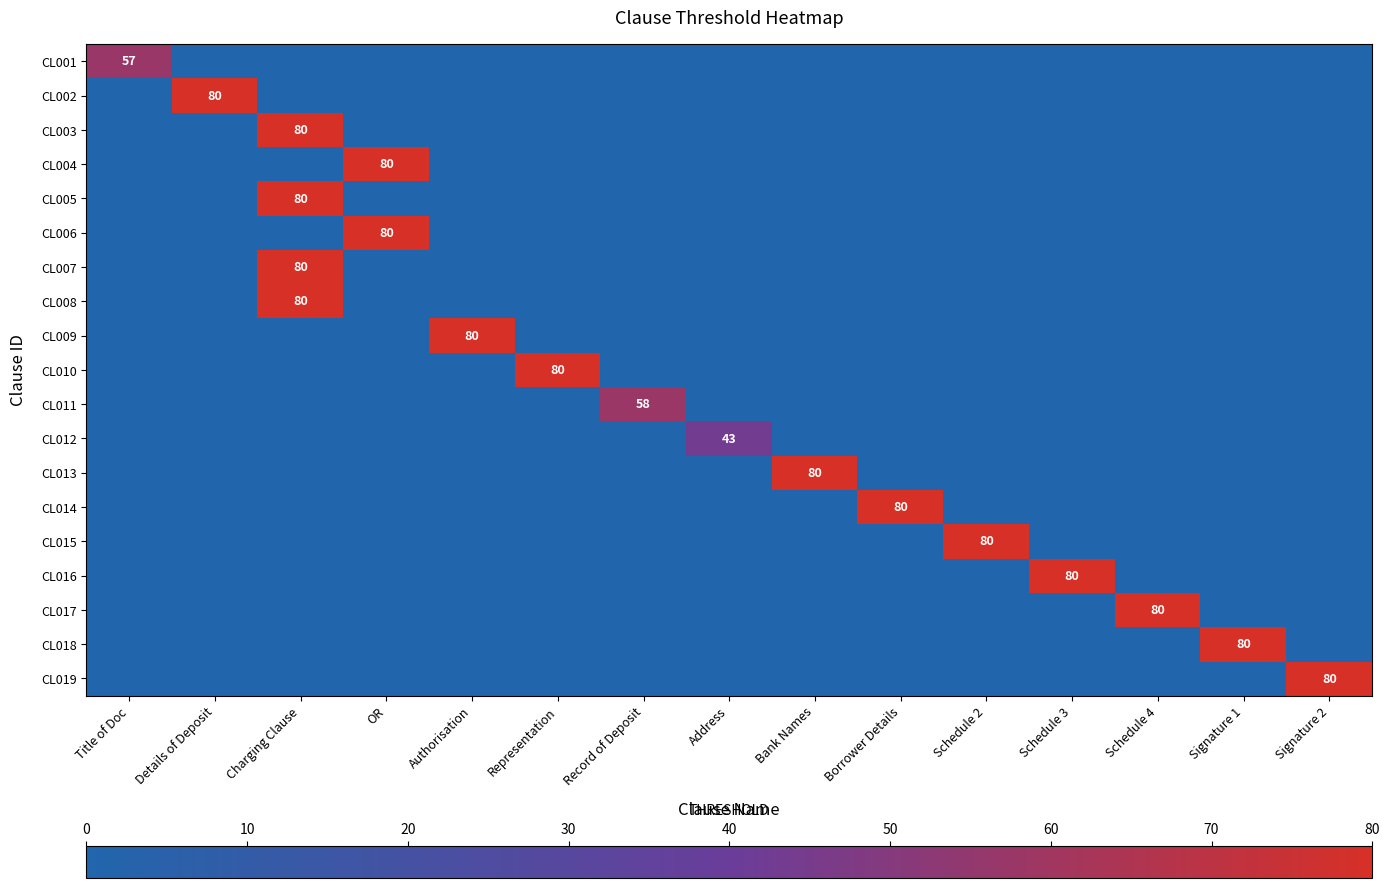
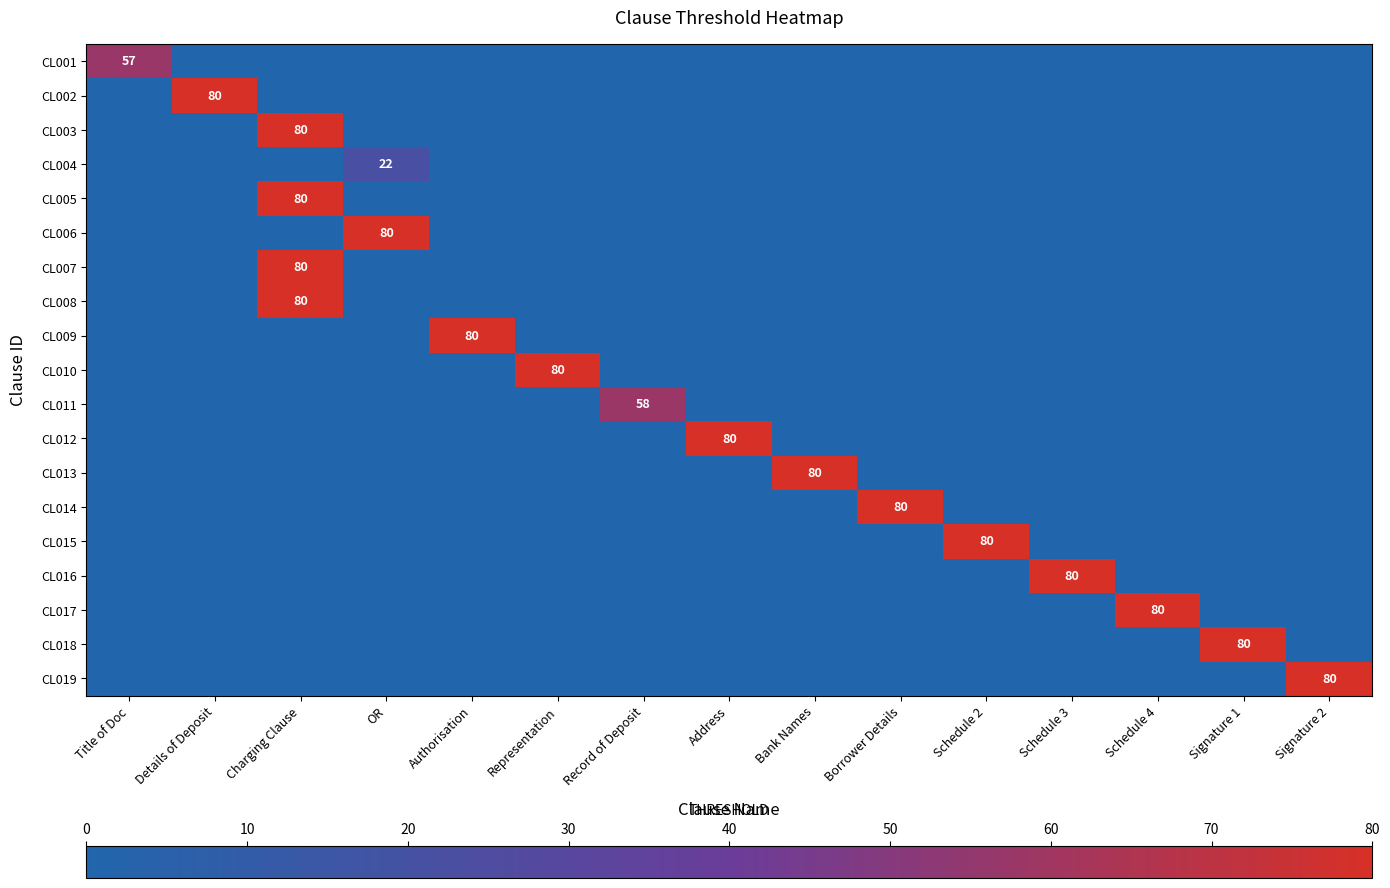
CL004, OR: 80 -> 22
CL012, Address: 43 -> 80
